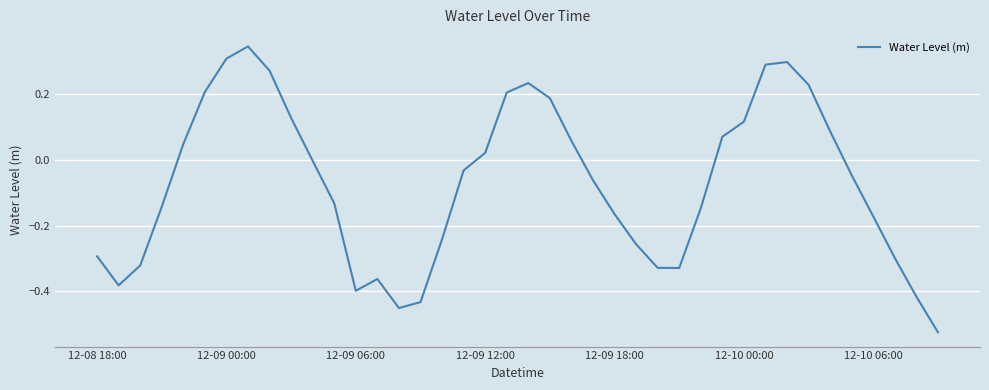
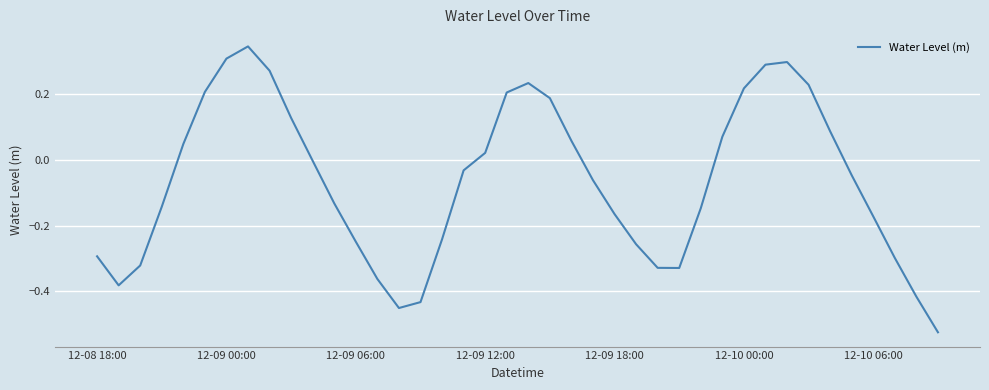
12-09 06:00: -0.40 -> -0.25
12-10 00:00: 0.12 -> 0.22
